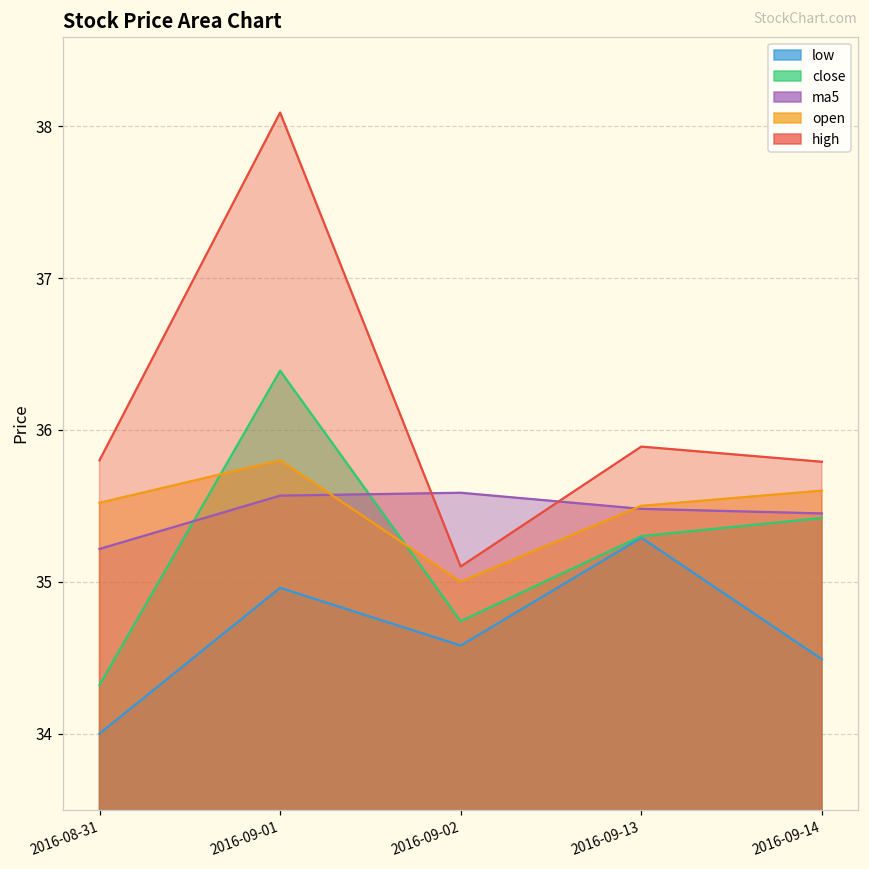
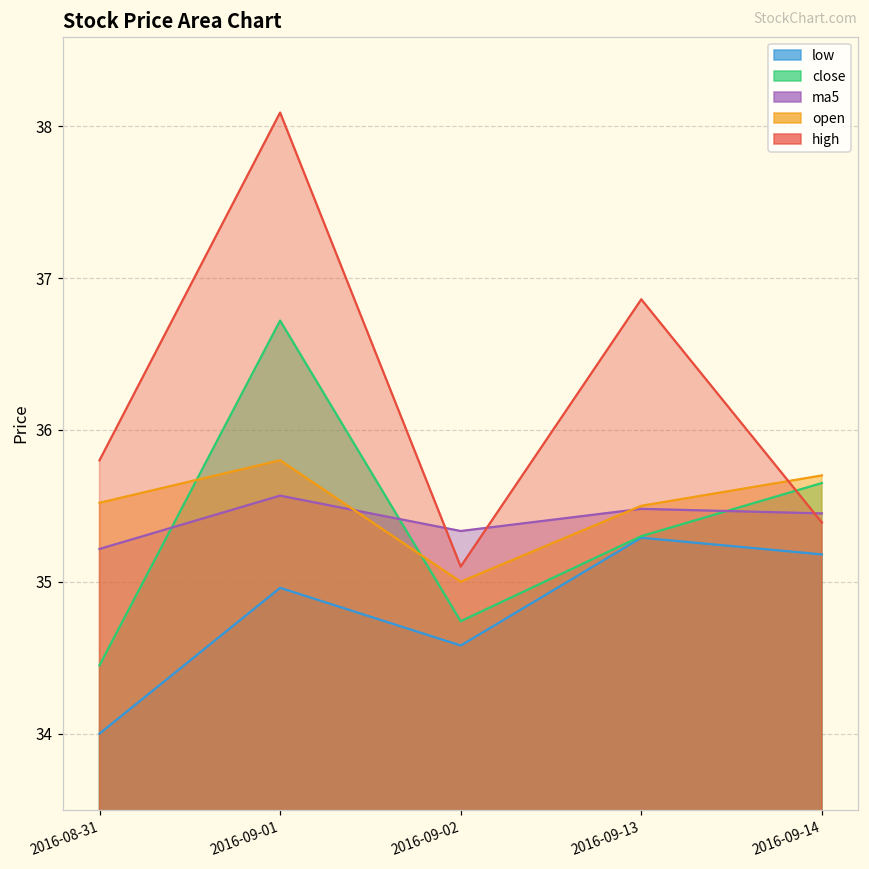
close, 2016-08-31: 34.32 -> 34.45
close, 2016-09-01: 36.39 -> 36.72
ma5, 2016-09-02: 35.59 -> 35.33
high, 2016-09-13: 35.89 -> 36.86
low, 2016-09-14: 34.49 -> 35.18
close, 2016-09-14: 35.42 -> 35.65
open, 2016-09-14: 35.6 -> 35.7
high, 2016-09-14: 35.79 -> 35.39
